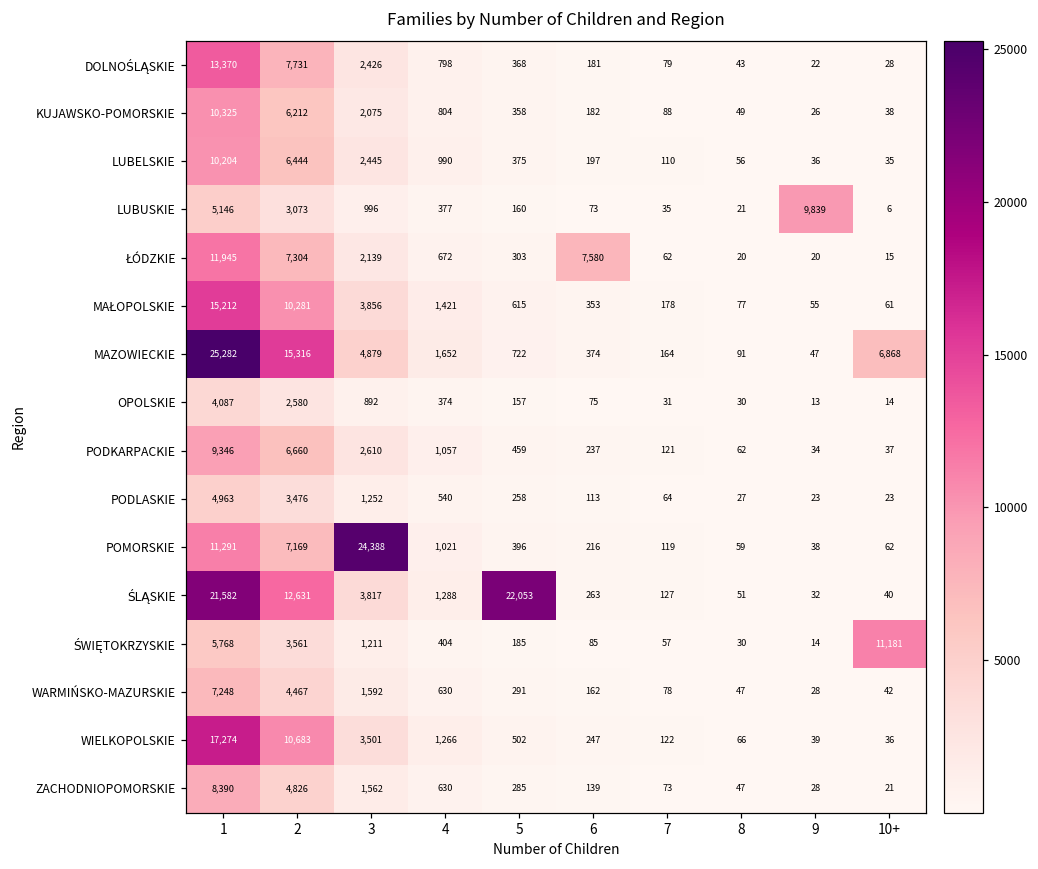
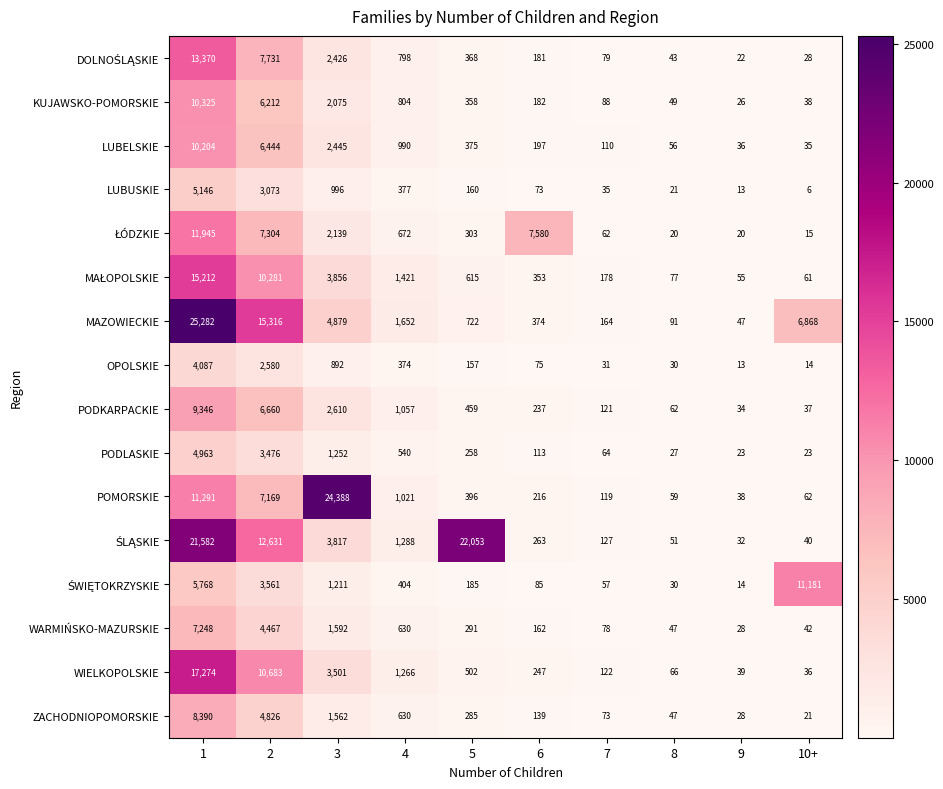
LUBUSKIE, 9: 9,839 -> 13
